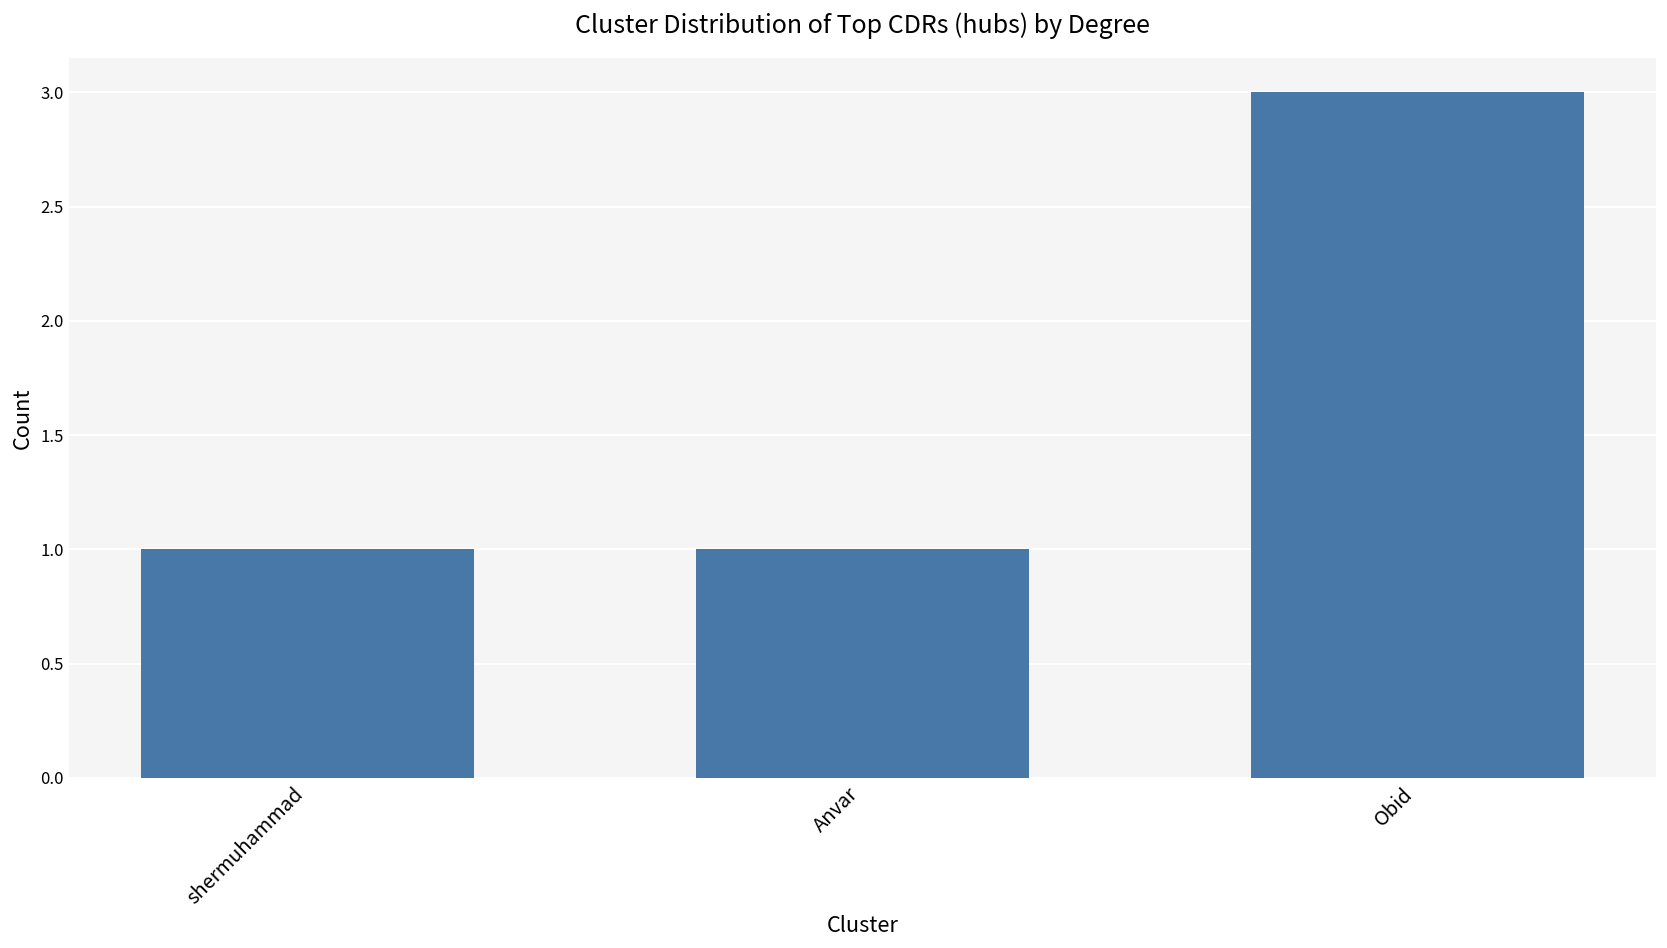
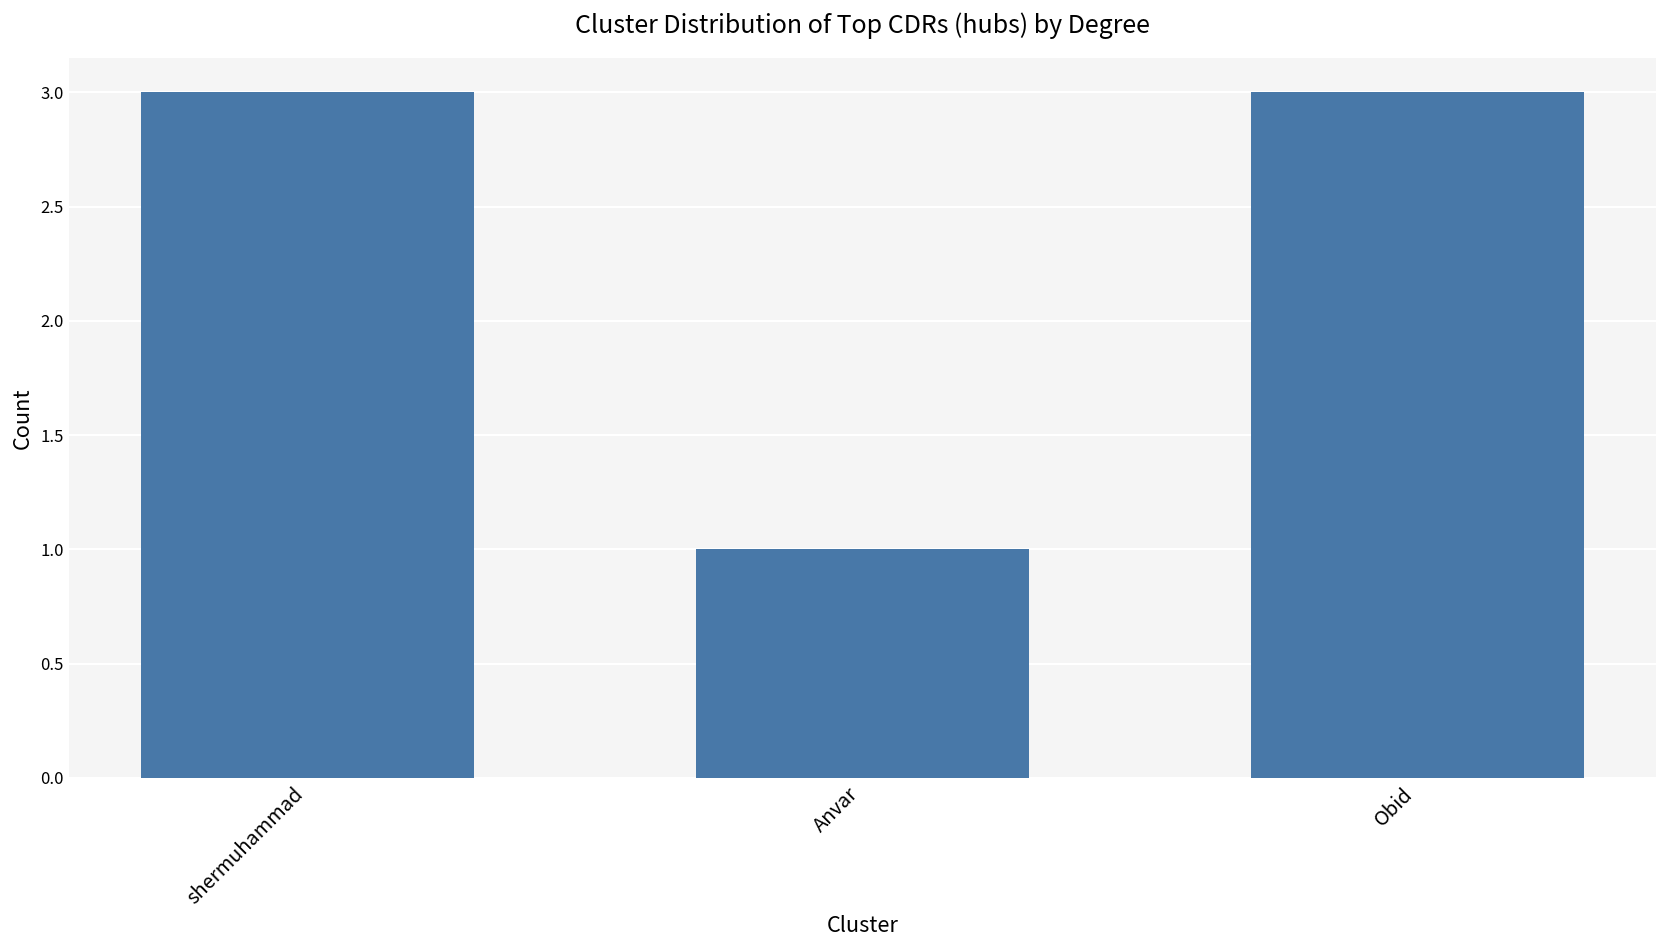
shermuhammad: 1 -> 3
